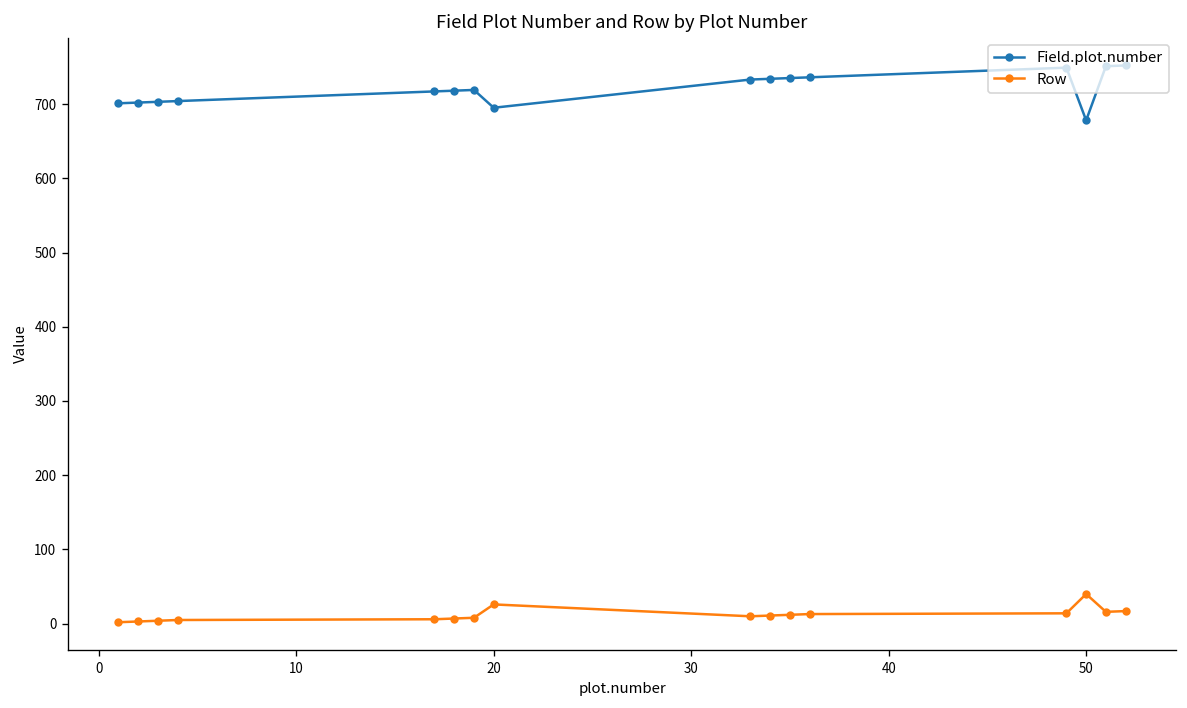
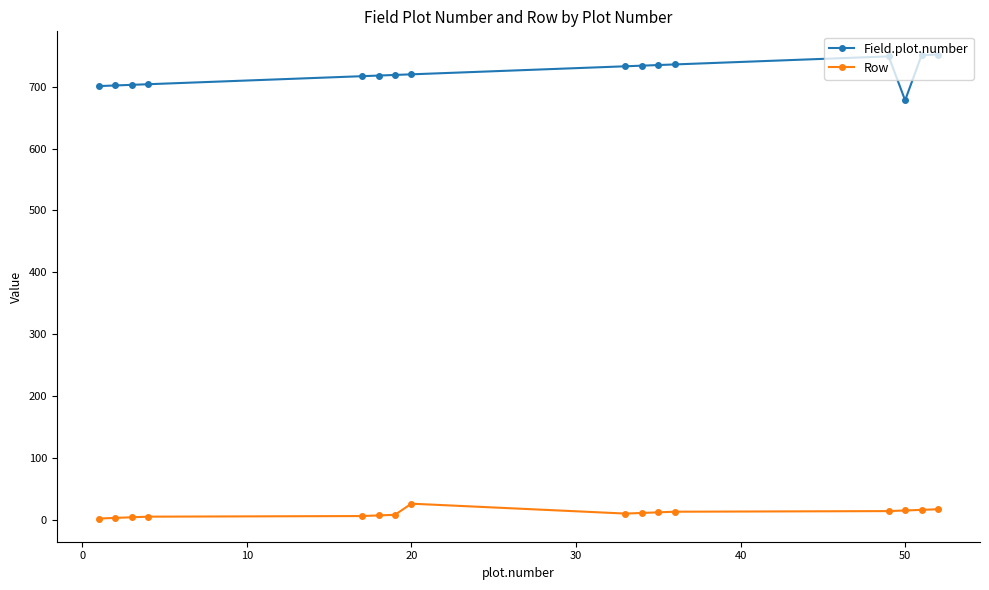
Field.plot.number, 20: 700 -> 720
Row, 50: 40 -> 20
